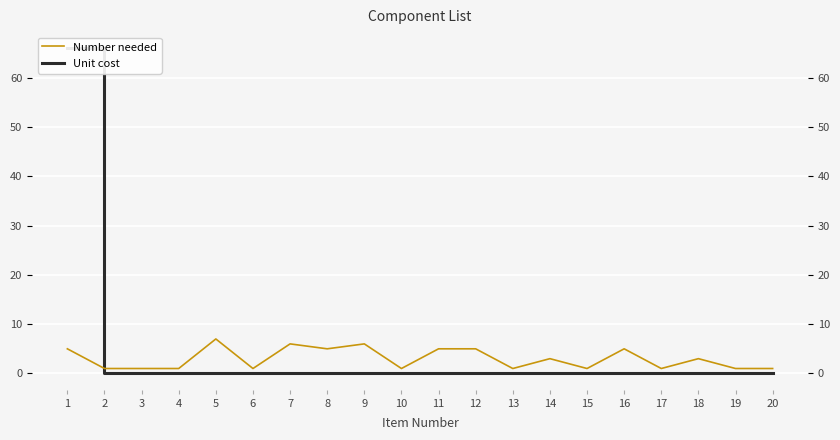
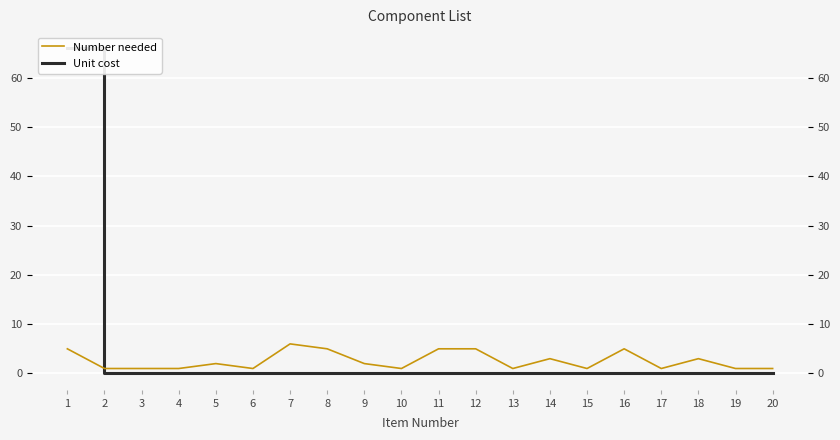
Number needed, 5: 7 -> 2
Number needed, 9: 6 -> 2
